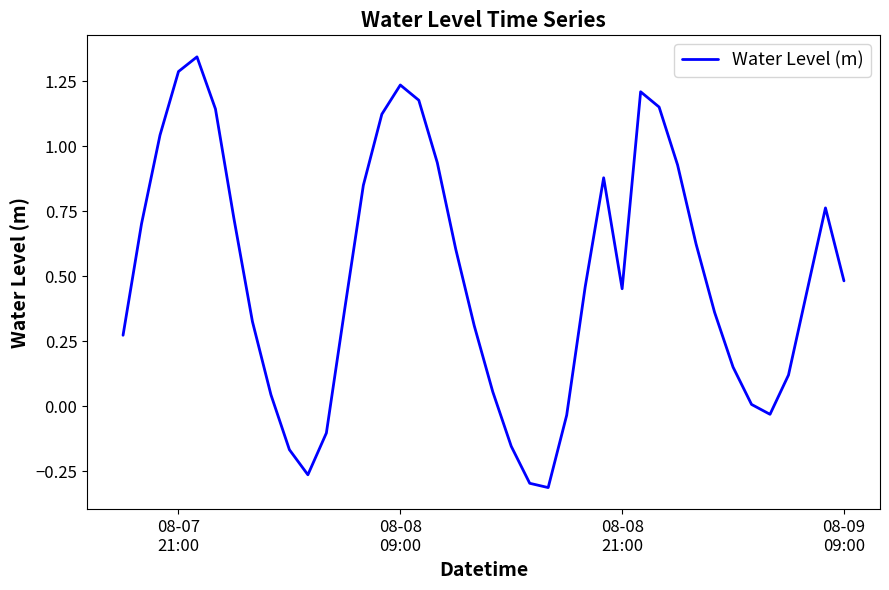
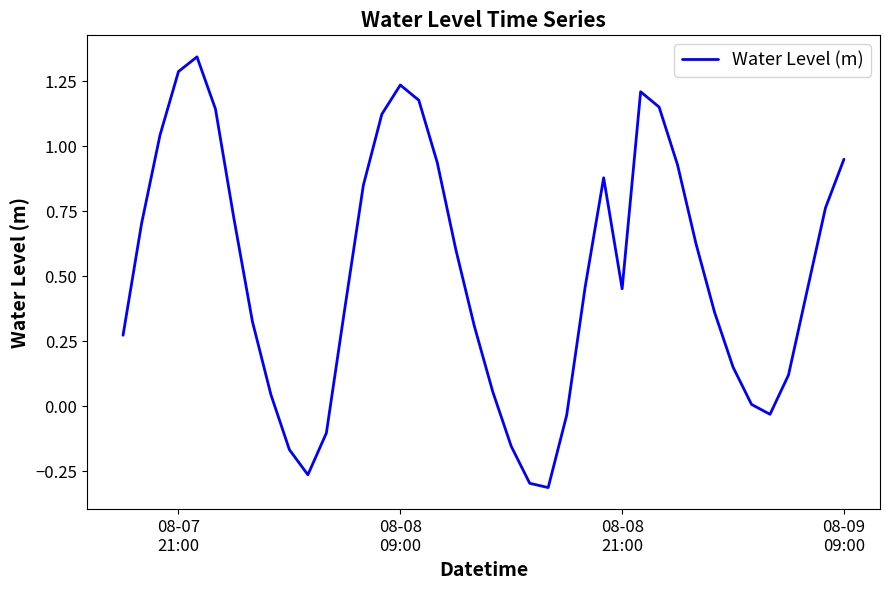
08-09 09:00: 0.48 -> 0.95
